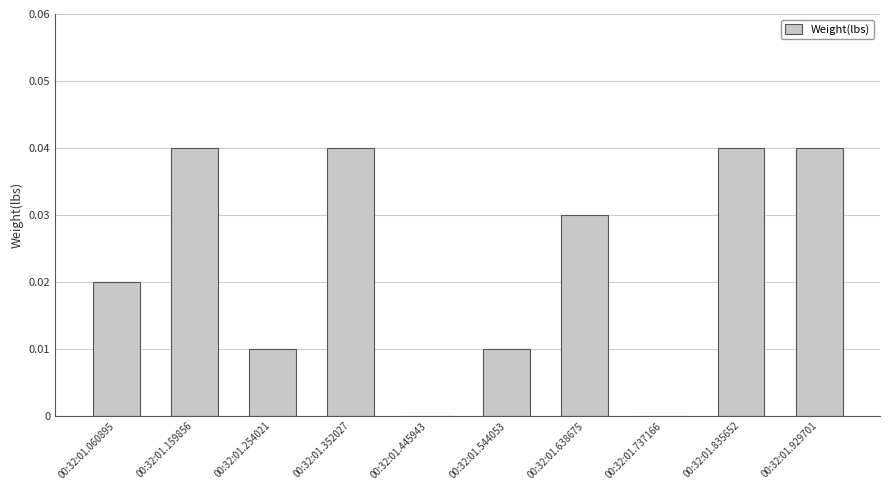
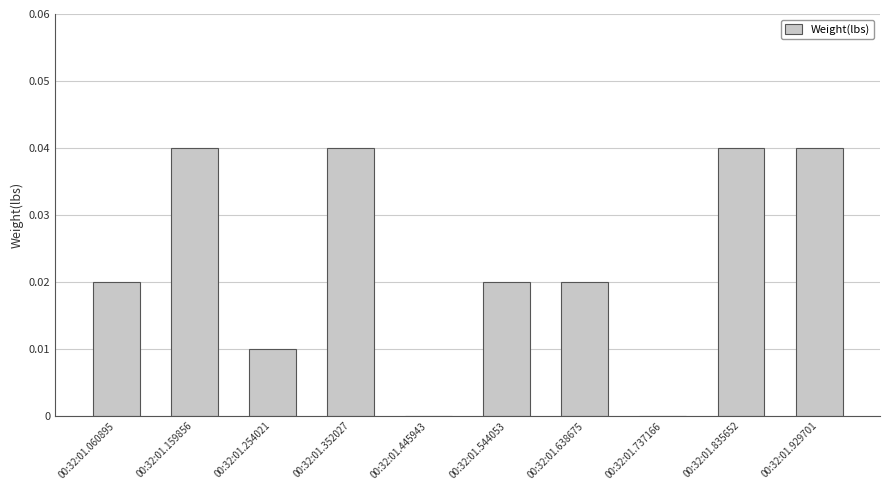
00:32:01.544053: 0.01 -> 0.02
00:32:01.638675: 0.03 -> 0.02
